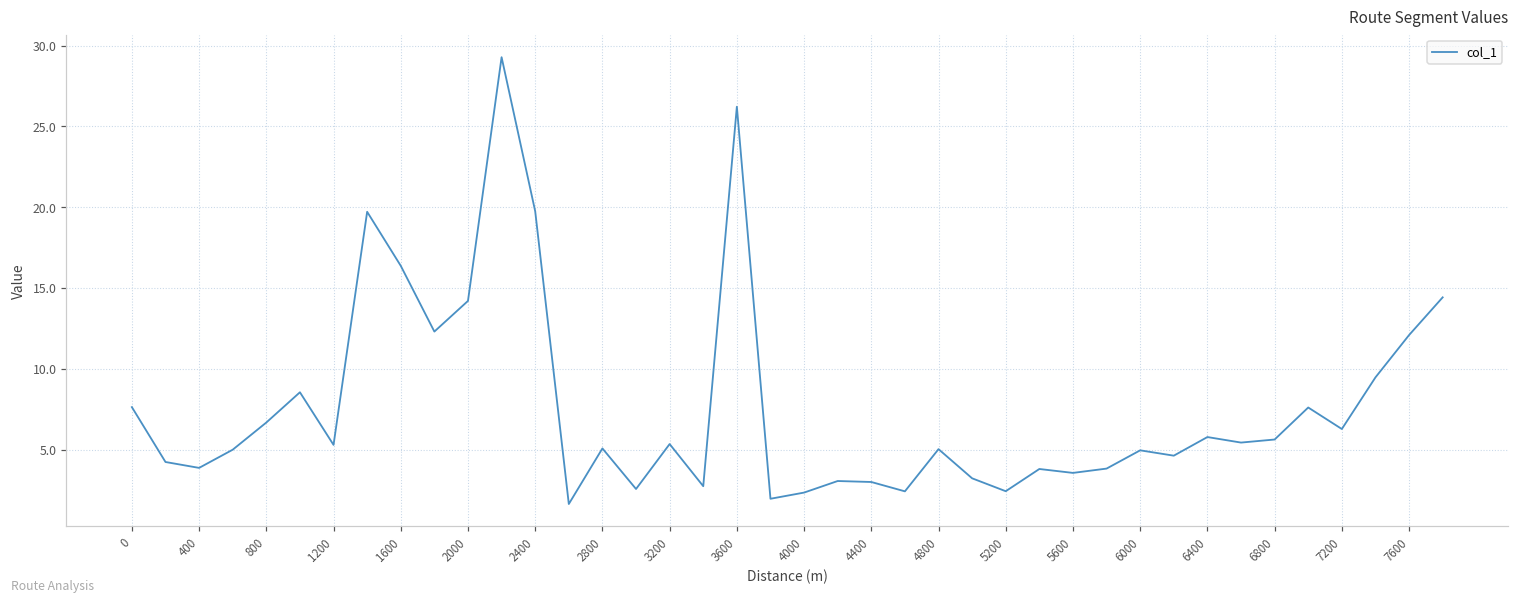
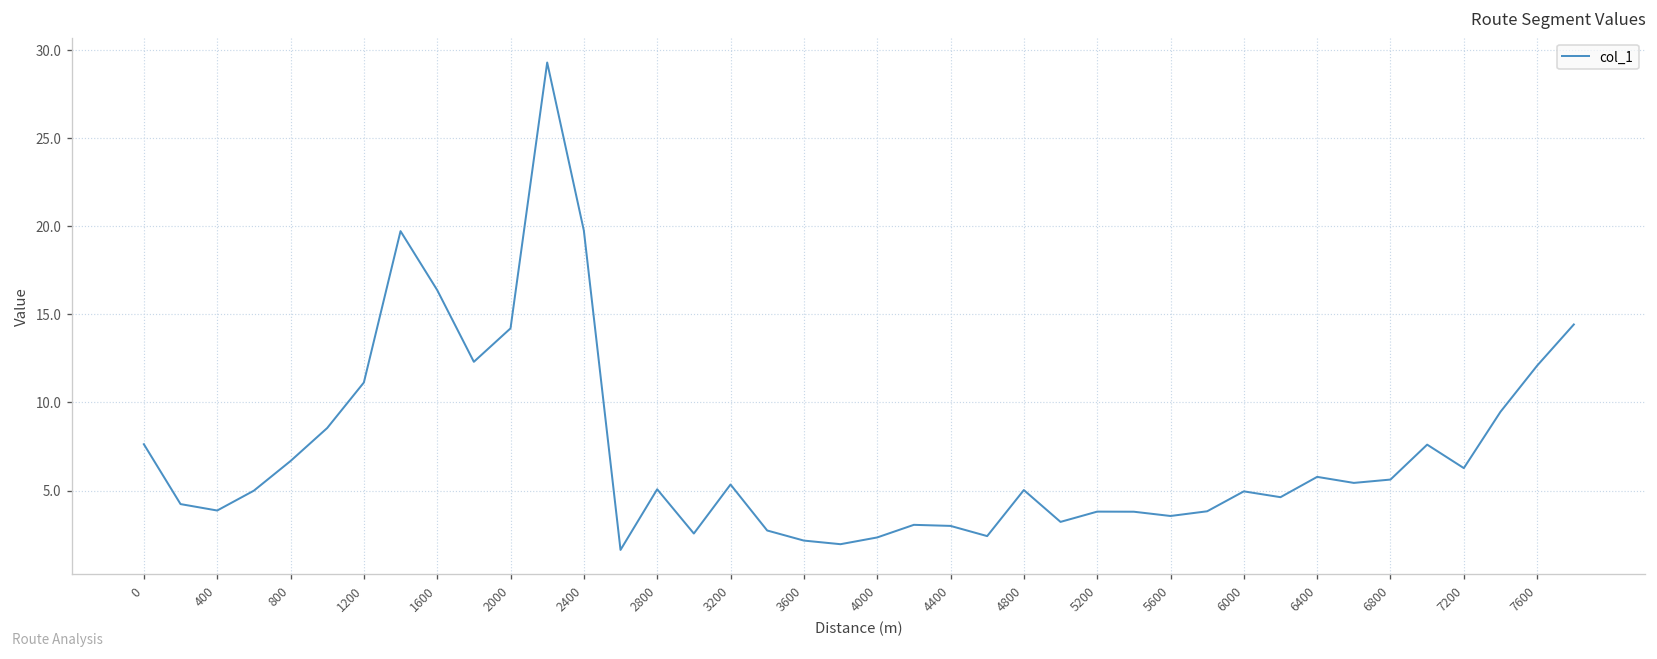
1200: 5.3 -> 11.1
3600: 26.2 -> 2.2
5200: 2.4 -> 3.8
